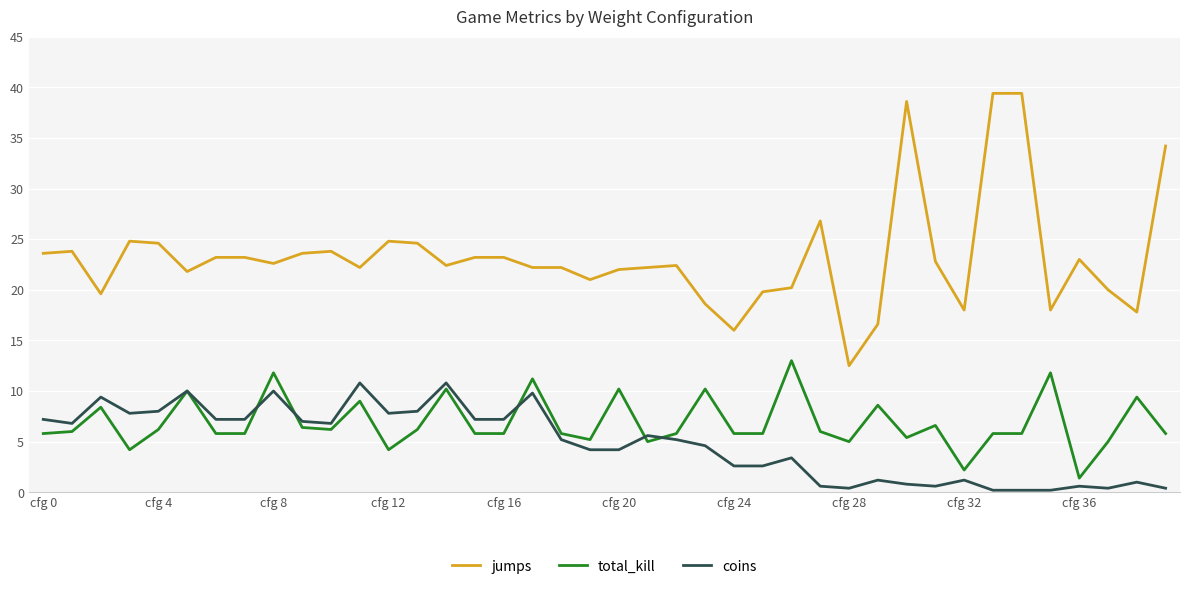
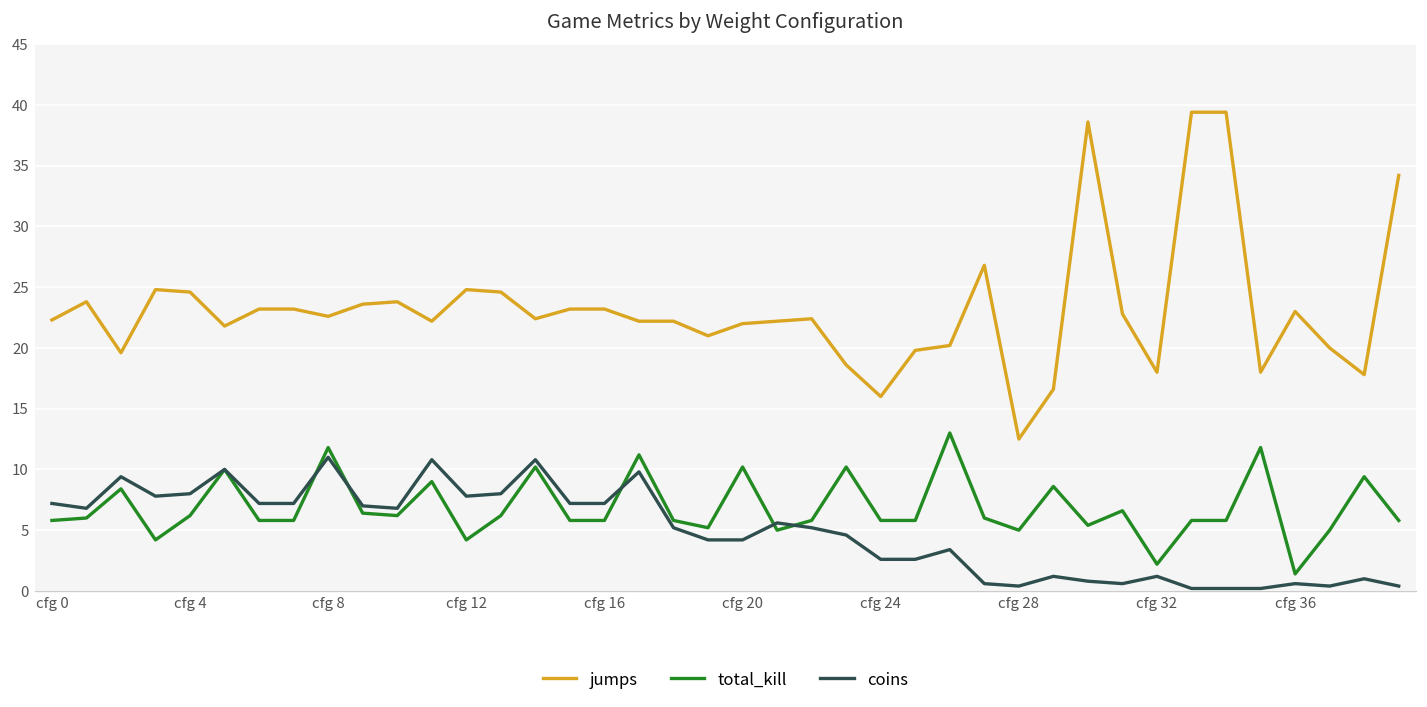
jumps, cfg 0: 23.6 -> 22.3
coins, cfg 8: 10 -> 11
